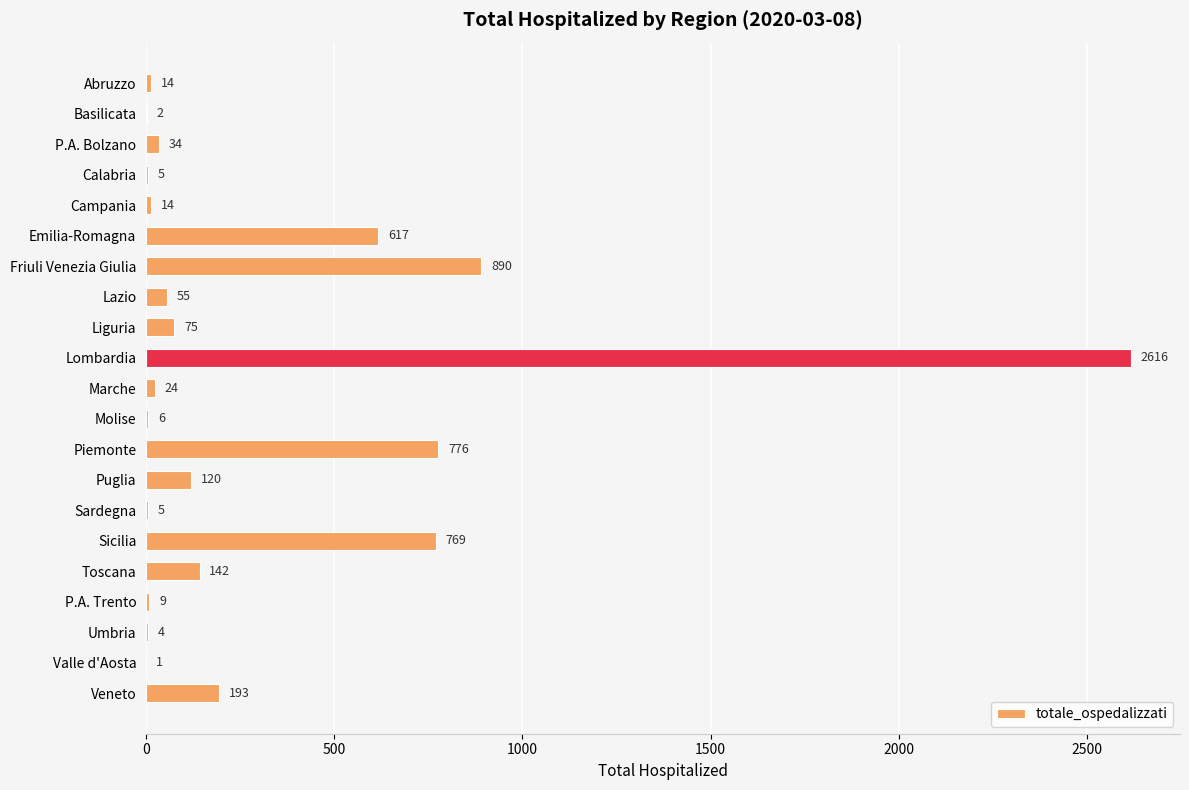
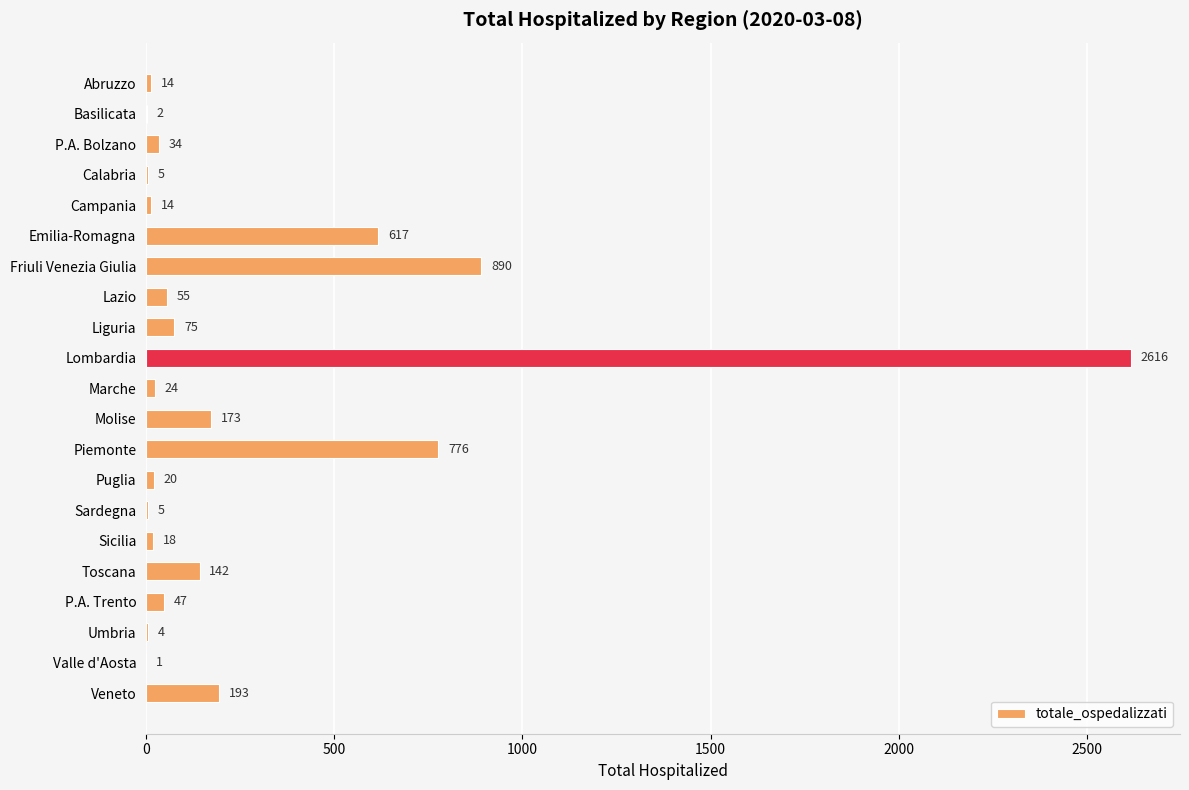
Molise: 6 -> 173
Puglia: 120 -> 20
Sicilia: 769 -> 18
P.A. Trento: 9 -> 47
